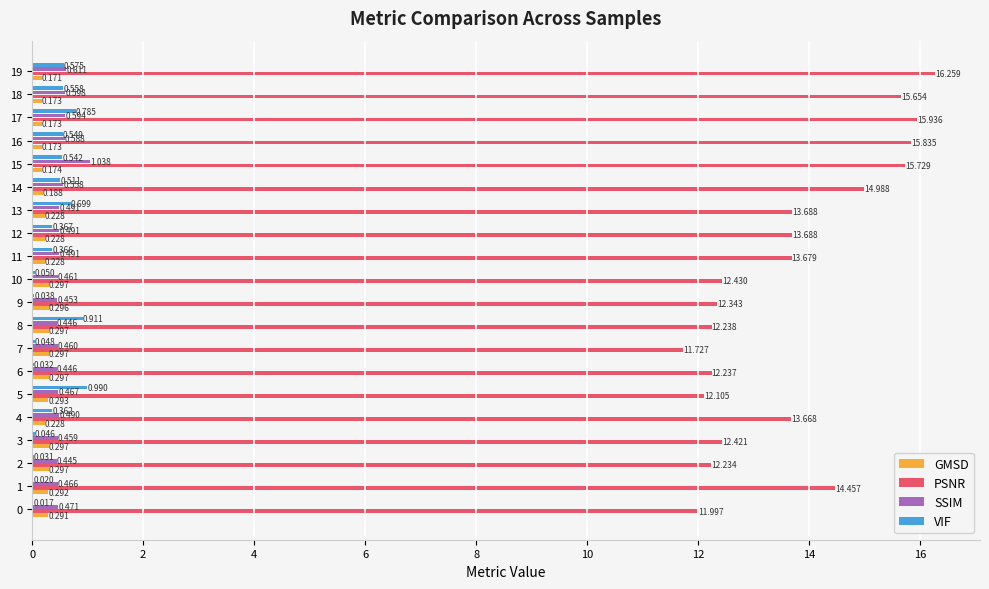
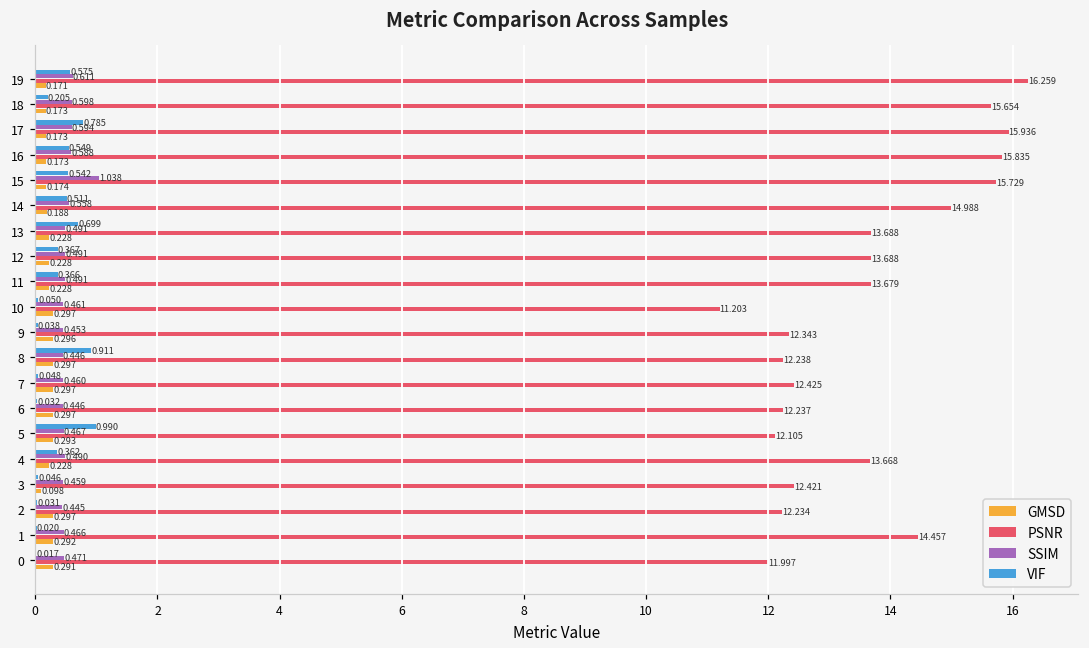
VIF, 18: 0.558 -> 0.205
PSNR, 10: 12.430 -> 11.203
PSNR, 7: 11.727 -> 12.425
GMSD, 3: 0.297 -> 0.098
